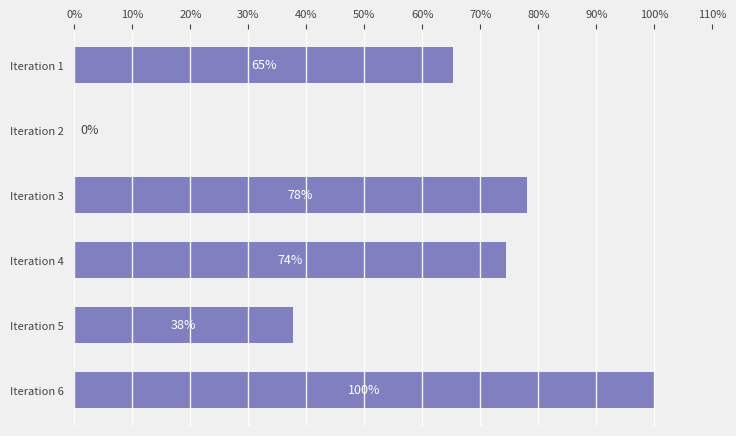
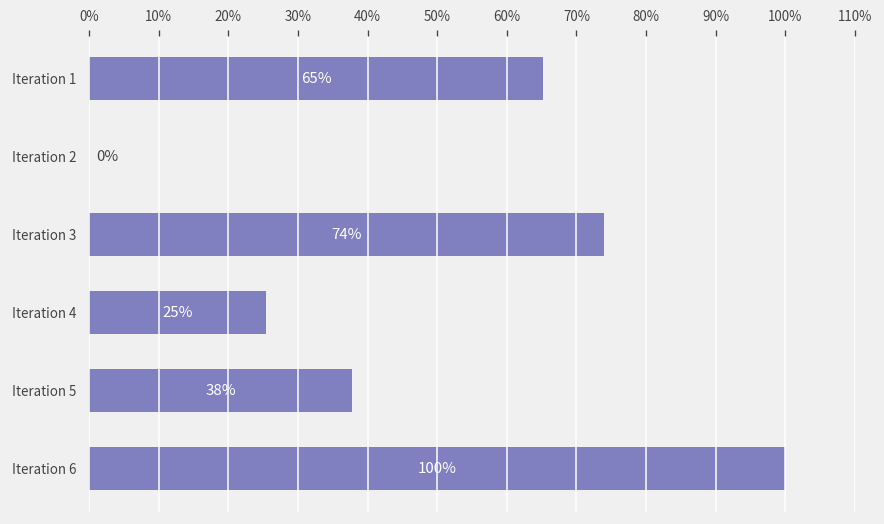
Iteration 3: 78% -> 74%
Iteration 4: 74% -> 25%
